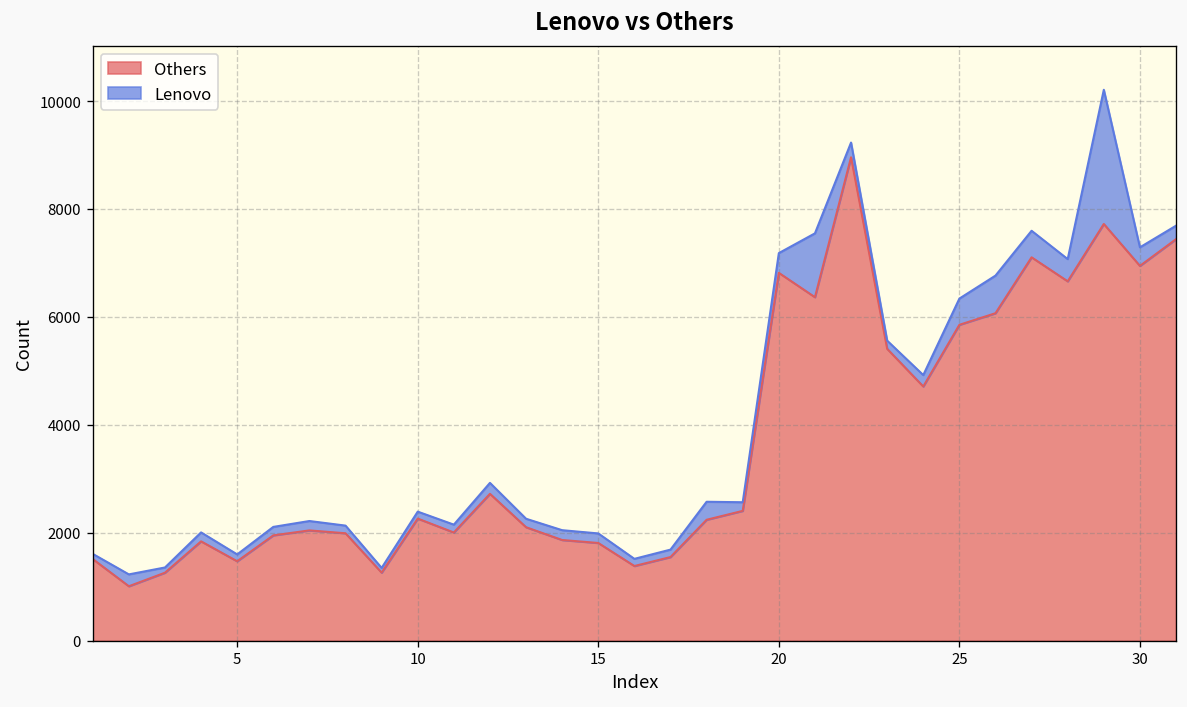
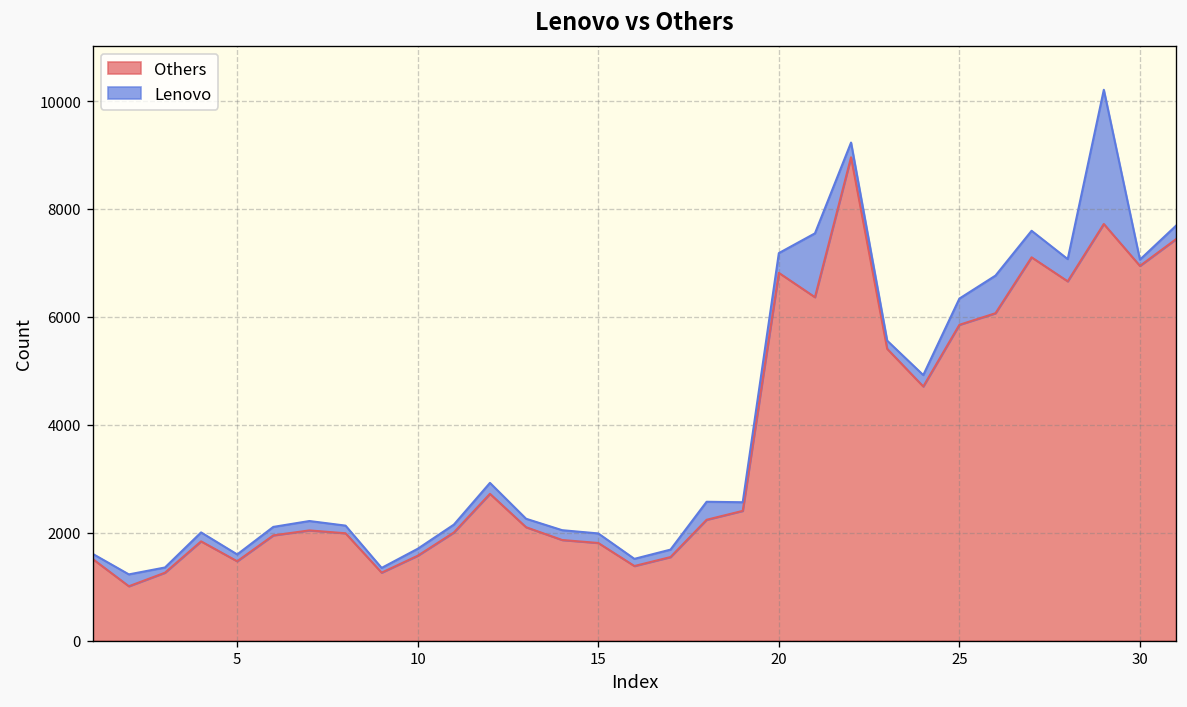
Others, 10: 2300 -> 1600
Lenovo, 30: 300 -> 100
